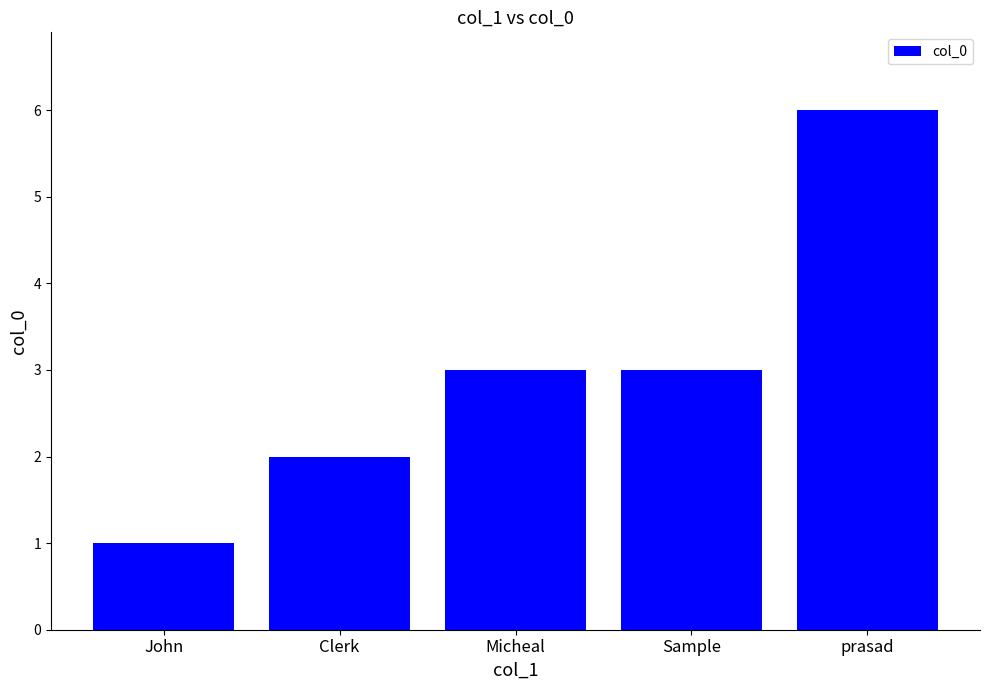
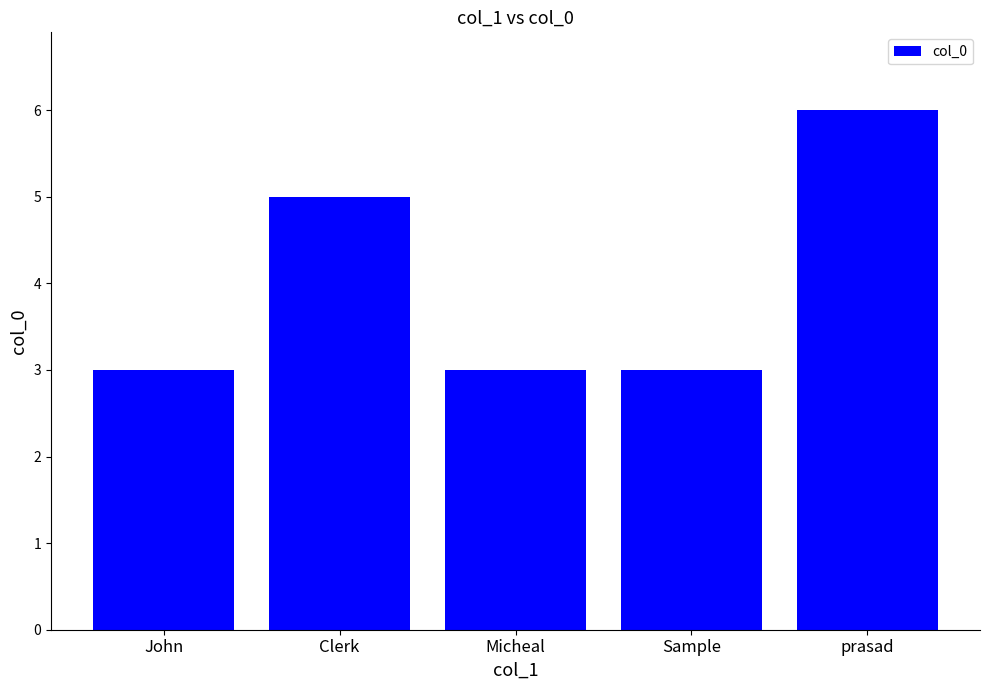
John: 1 -> 3
Clerk: 2 -> 5
